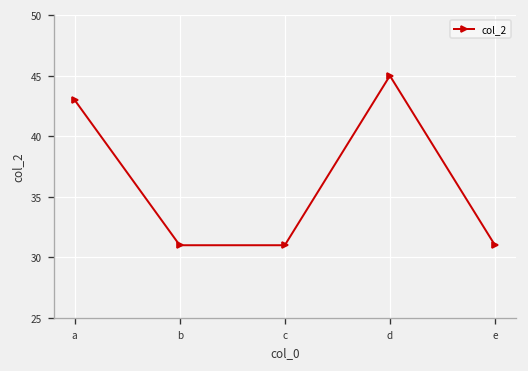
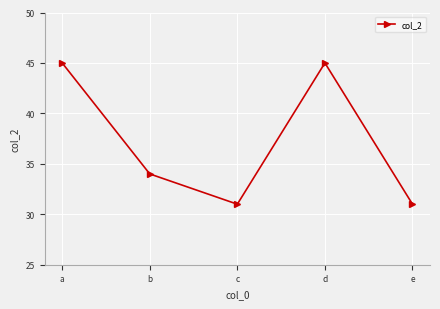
a: 43 -> 45
b: 31 -> 34
